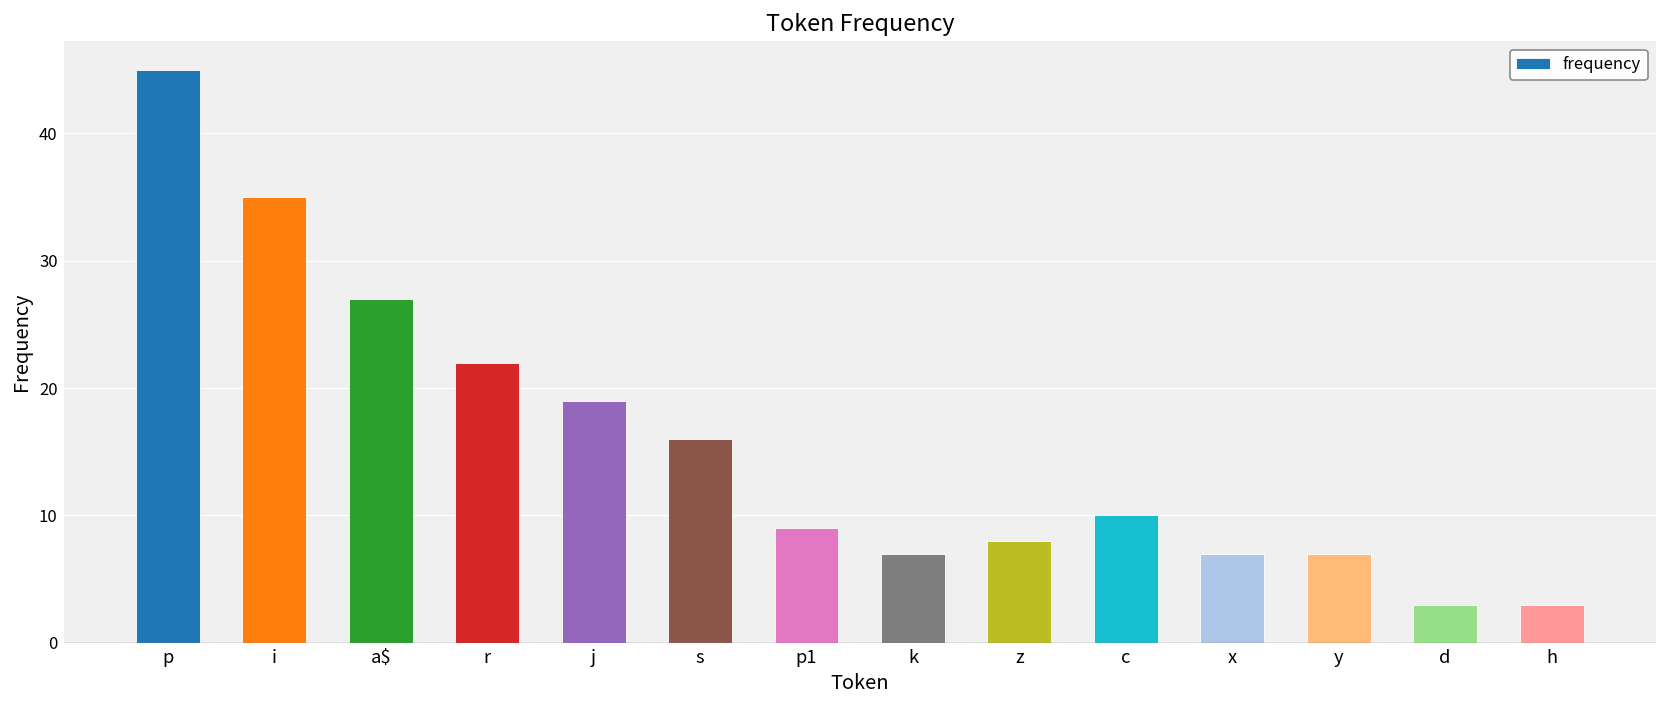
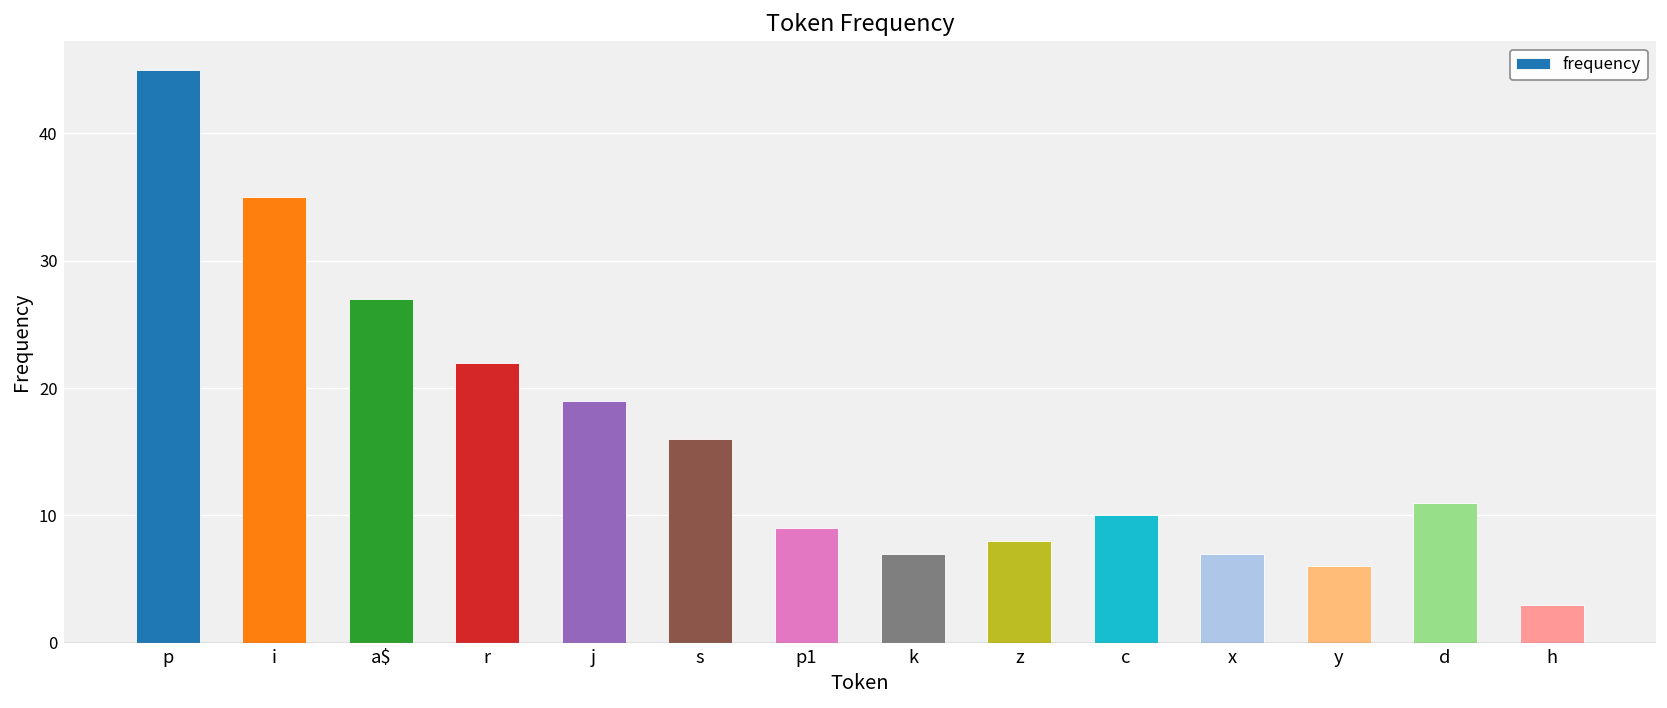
y: 7 -> 6
d: 3 -> 11
